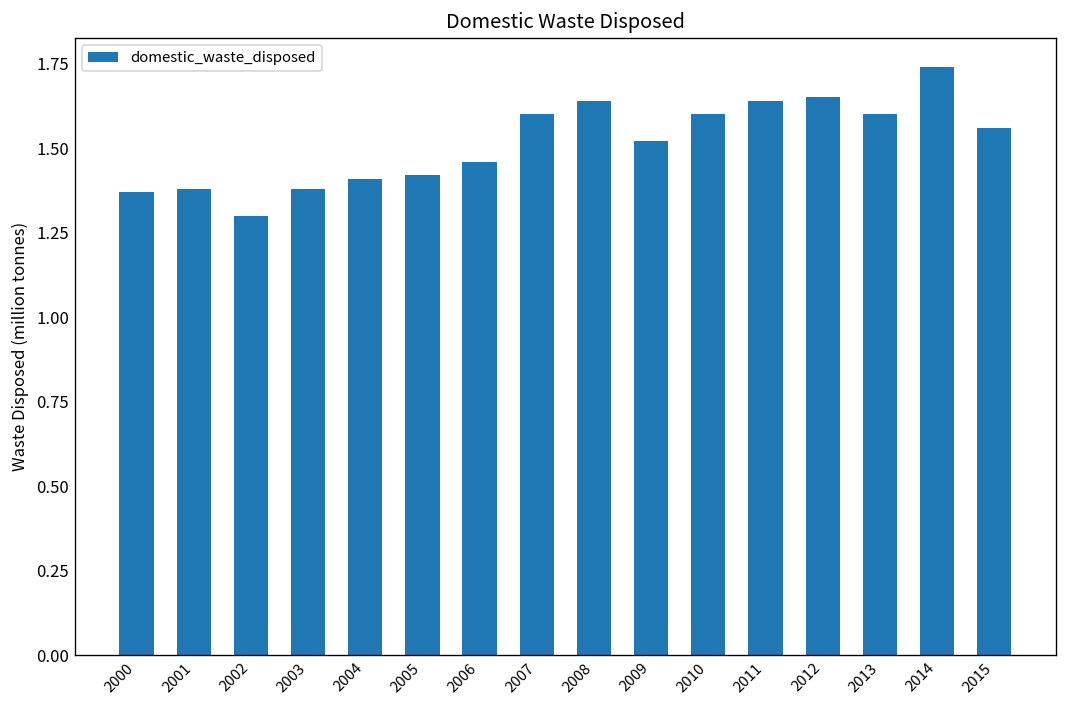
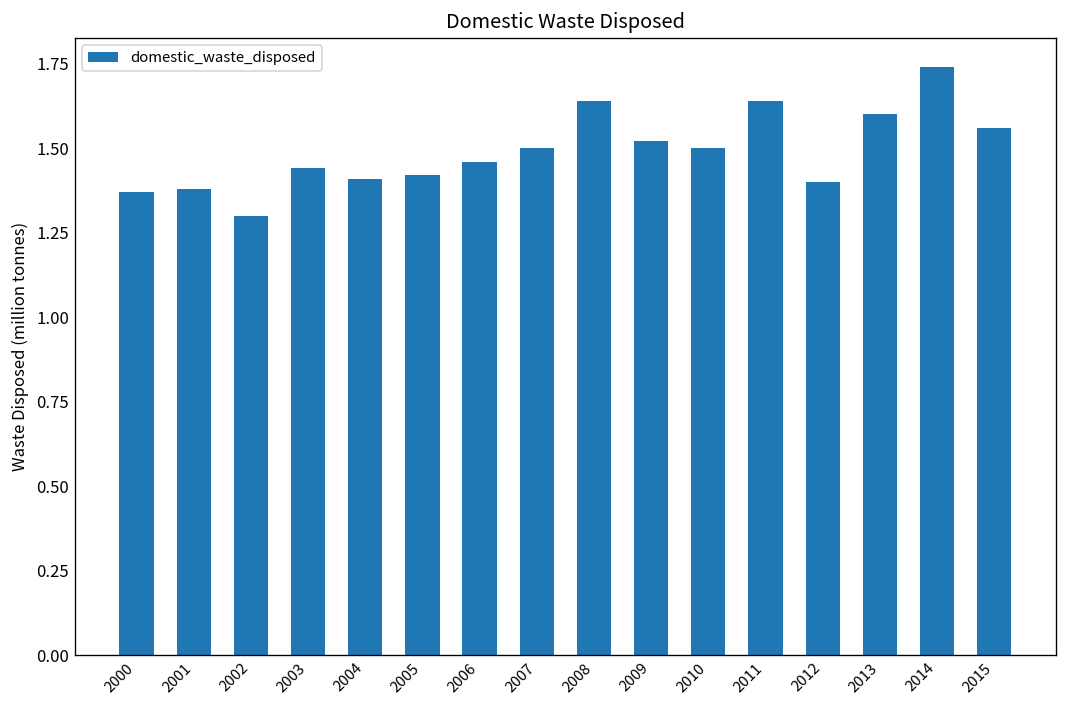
2003: 1.38 -> 1.44
2007: 1.6 -> 1.5
2010: 1.6 -> 1.5
2012: 1.65 -> 1.40
